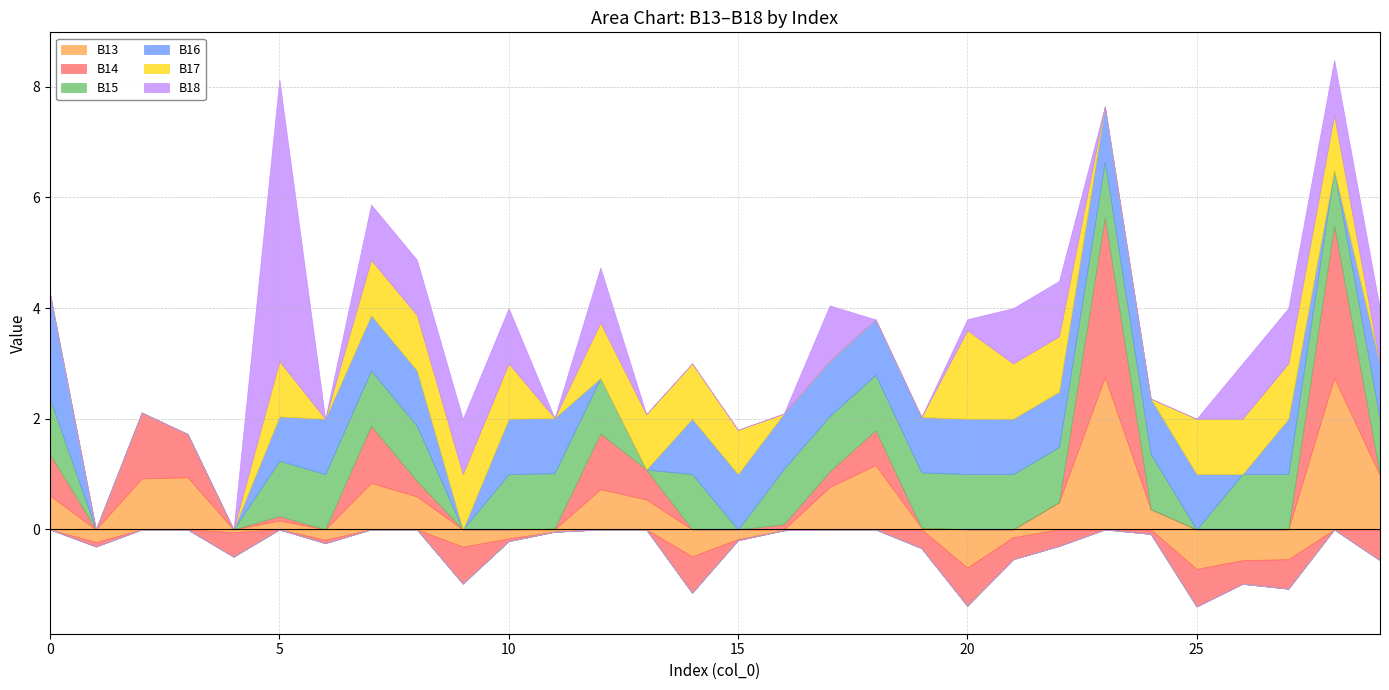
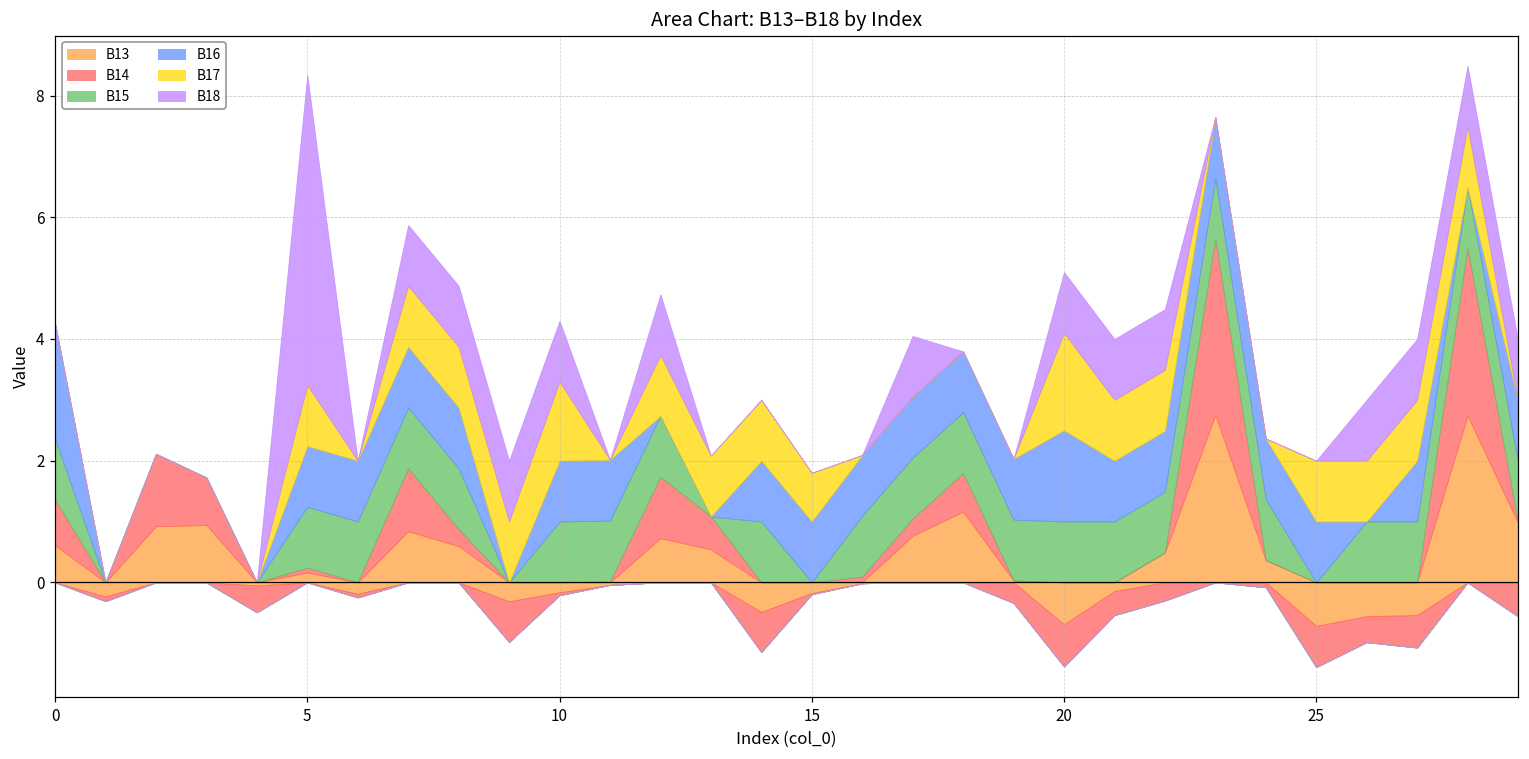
B16, 5: 0.8 -> 1.0
B17, 10: 1.0 -> 1.3
B16, 20: 1.0 -> 1.5
B18, 20: 0.2 -> 1.0
